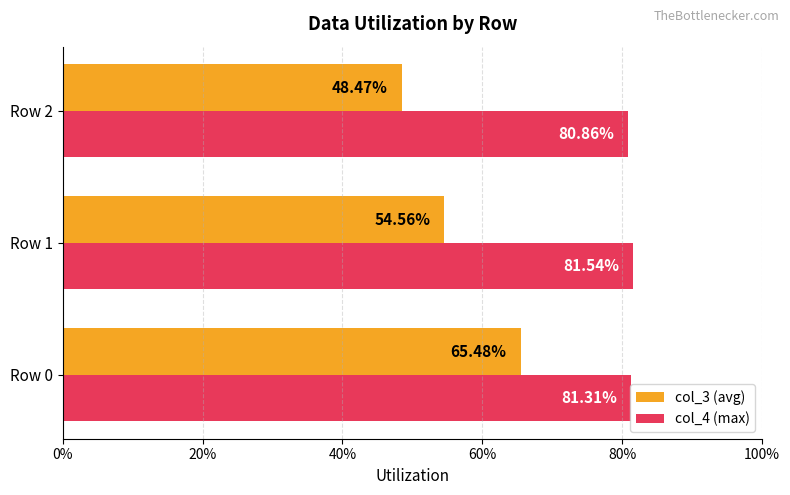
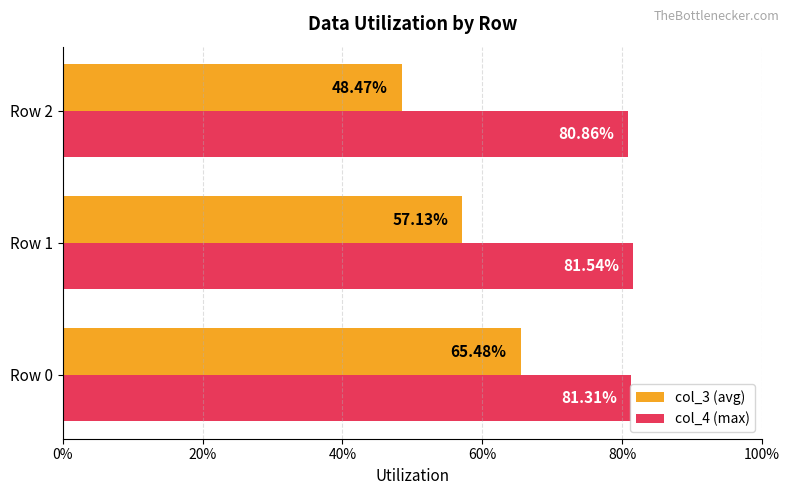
col_3 (avg), Row 1: 54.56% -> 57.13%
